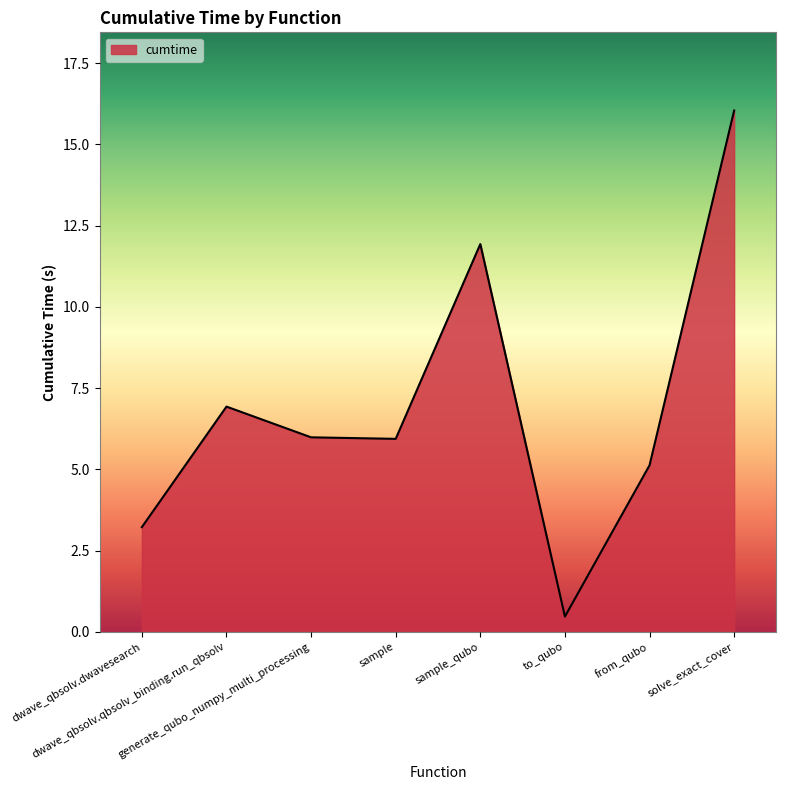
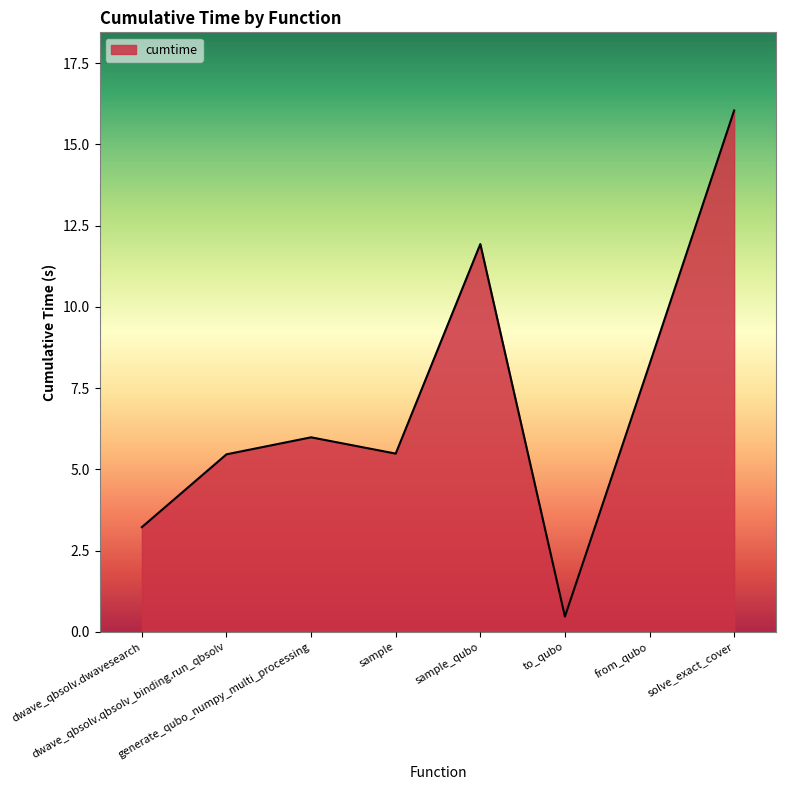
dwave_qbsolv.qbsolv_binding.run_qbsolv: 6.9 -> 5.5
sample: 5.9 -> 5.5
from_qubo: 5.1 -> 8.2
